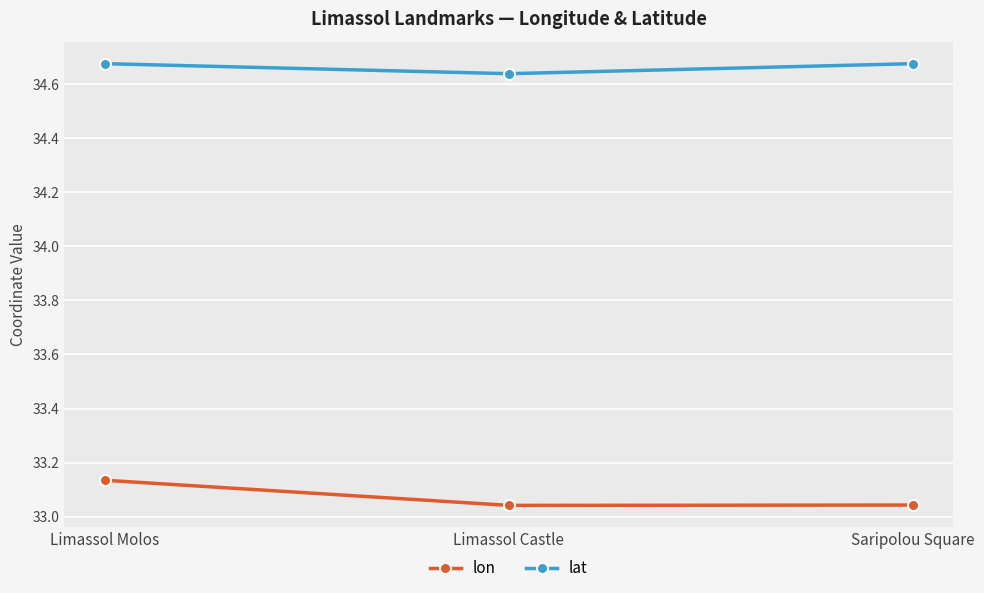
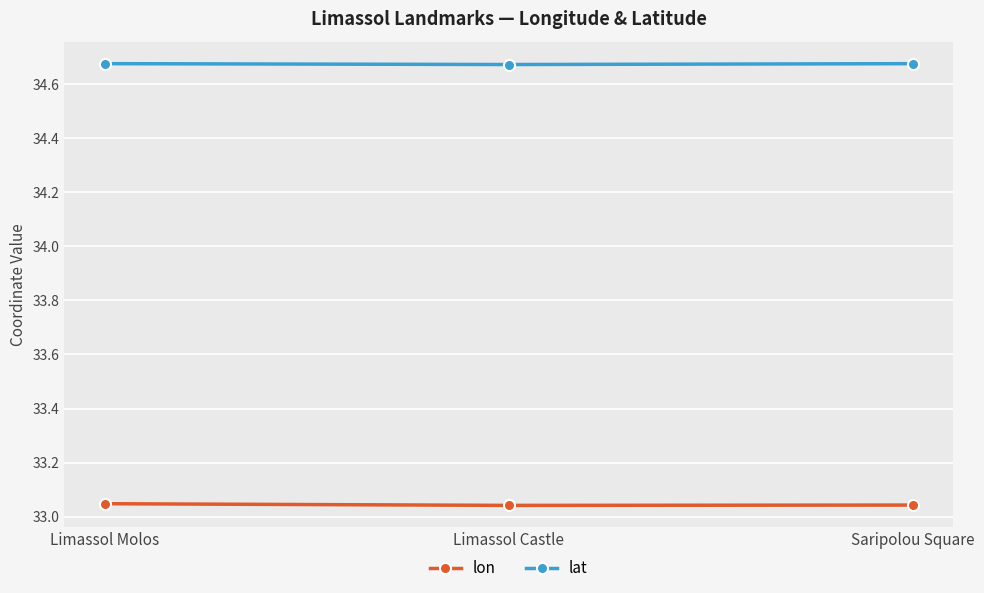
lon, Limassol Molos: 33.13 -> 33.05
lat, Limassol Castle: 34.64 -> 34.67
